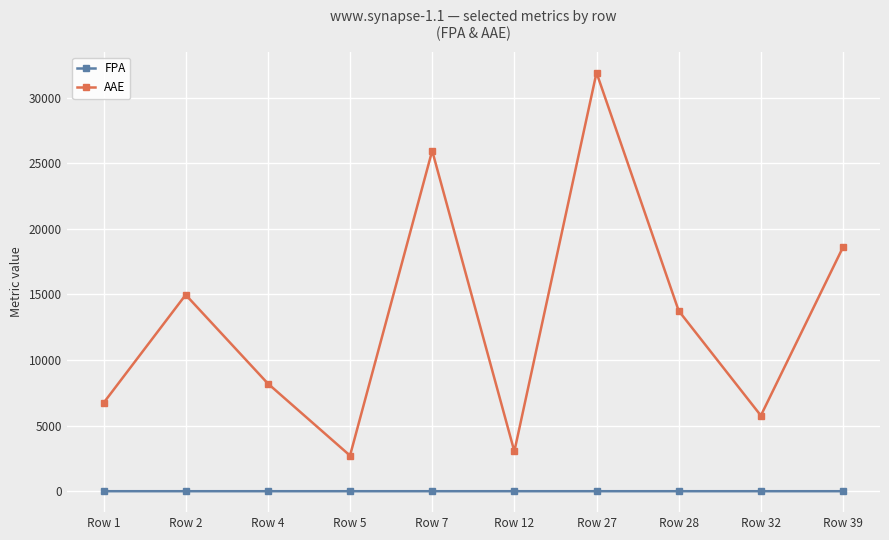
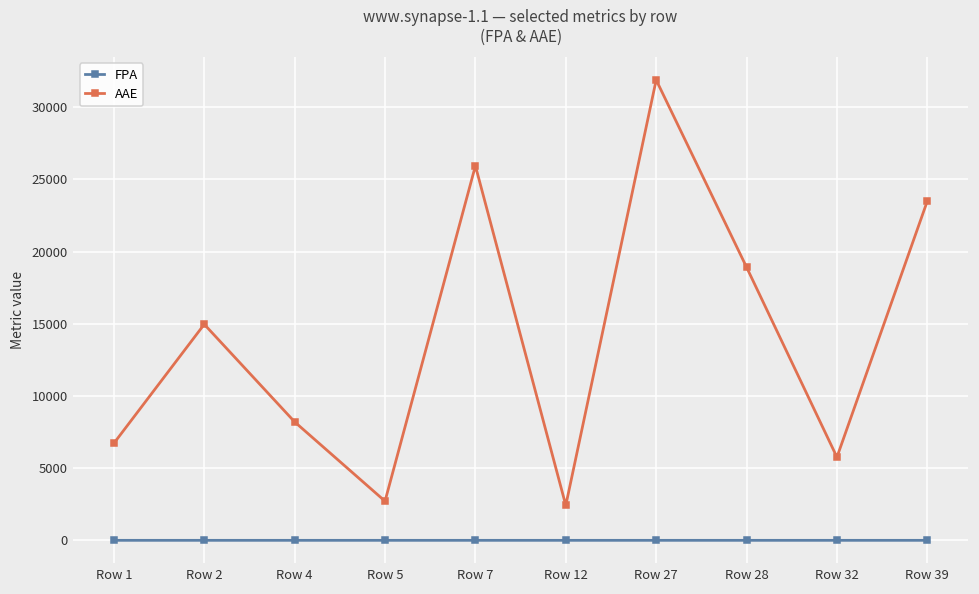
AAE, Row 12: 3000 -> 2400
AAE, Row 28: 13700 -> 18900
AAE, Row 39: 18600 -> 23500
